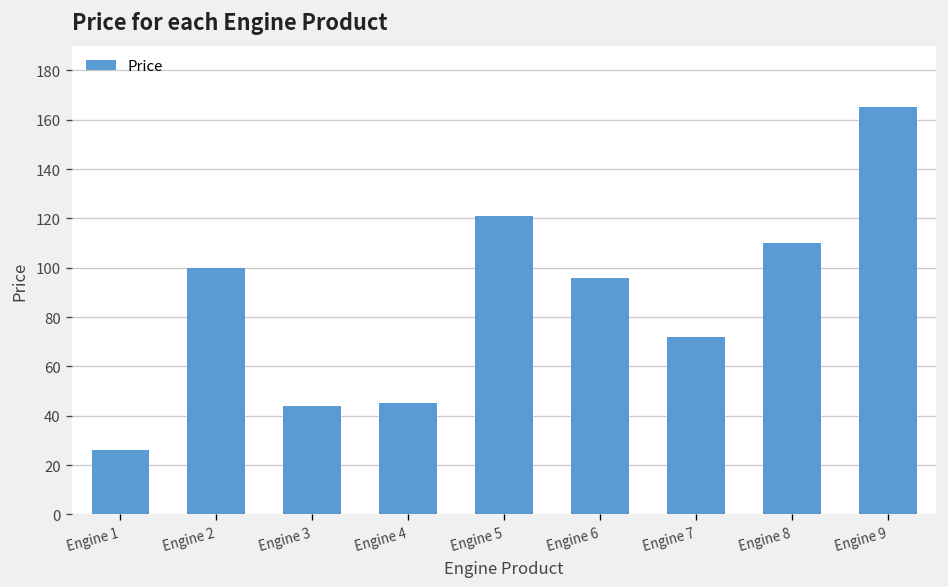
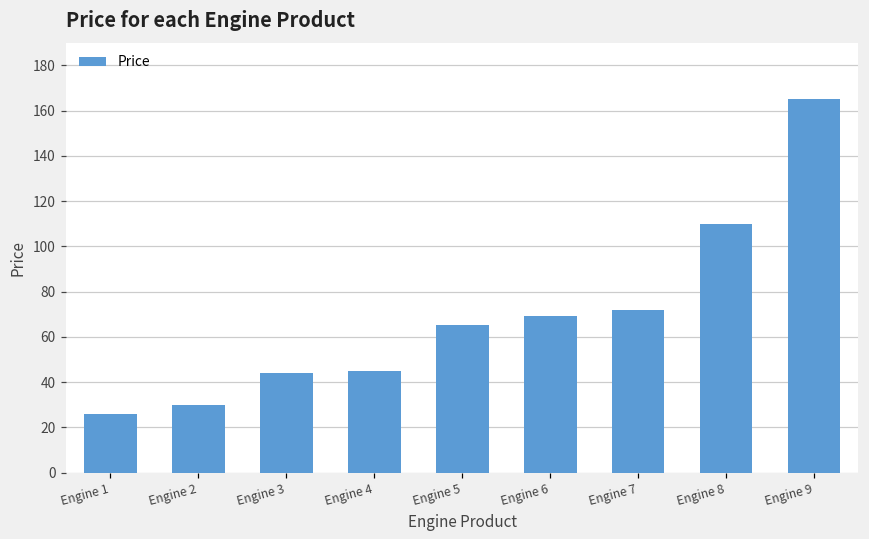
Engine 2: 100 -> 30
Engine 5: 121 -> 65
Engine 6: 96 -> 69
